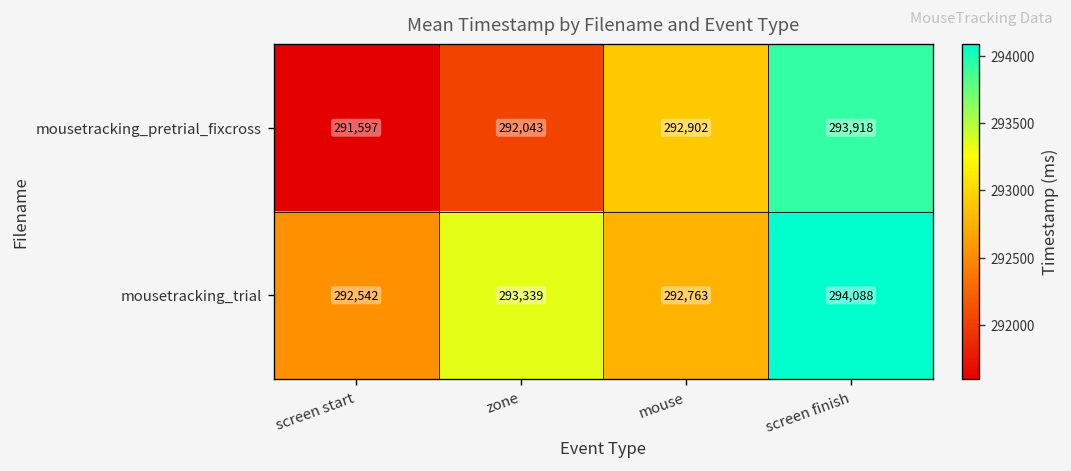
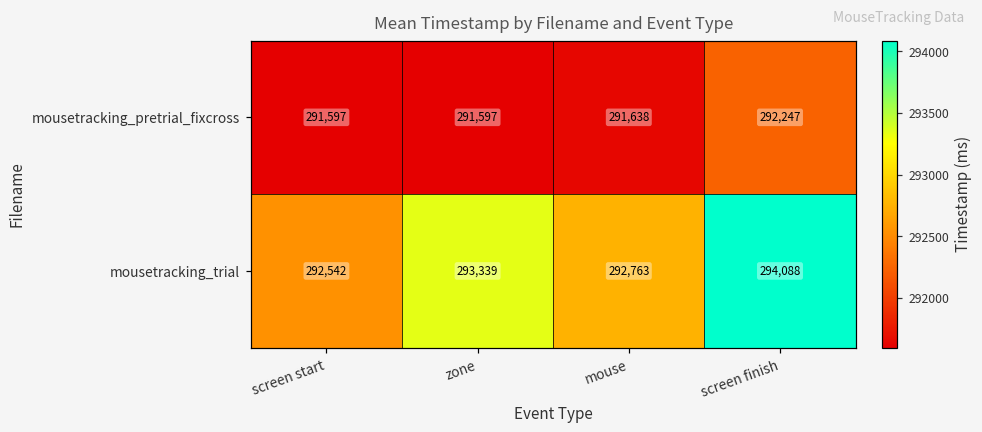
mousetracking_pretrial_fixcross, zone: 292,043 -> 291,597
mousetracking_pretrial_fixcross, mouse: 292,902 -> 291,638
mousetracking_pretrial_fixcross, screen finish: 293,918 -> 292,247
